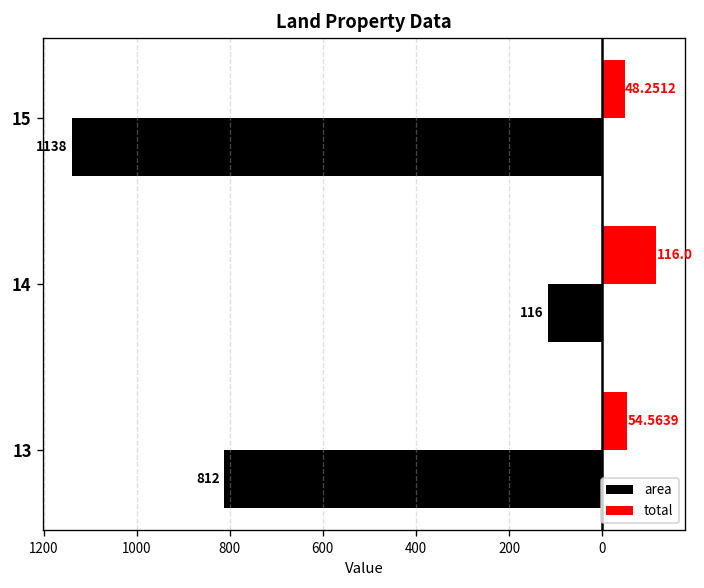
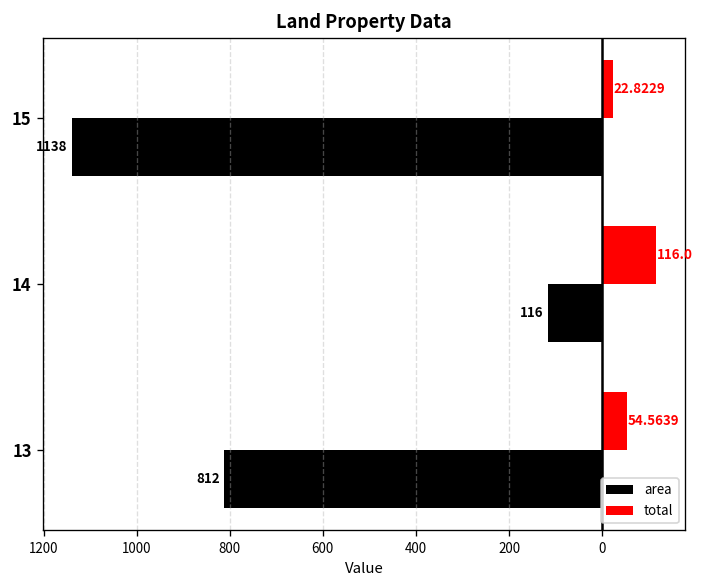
total, 15: 48.2512 -> 22.8229
